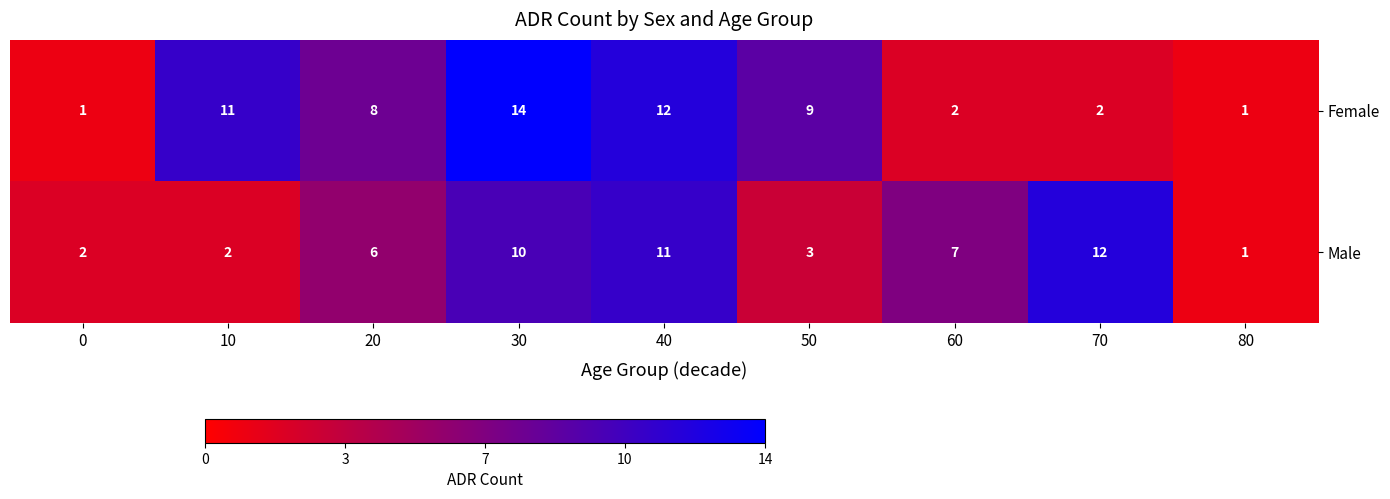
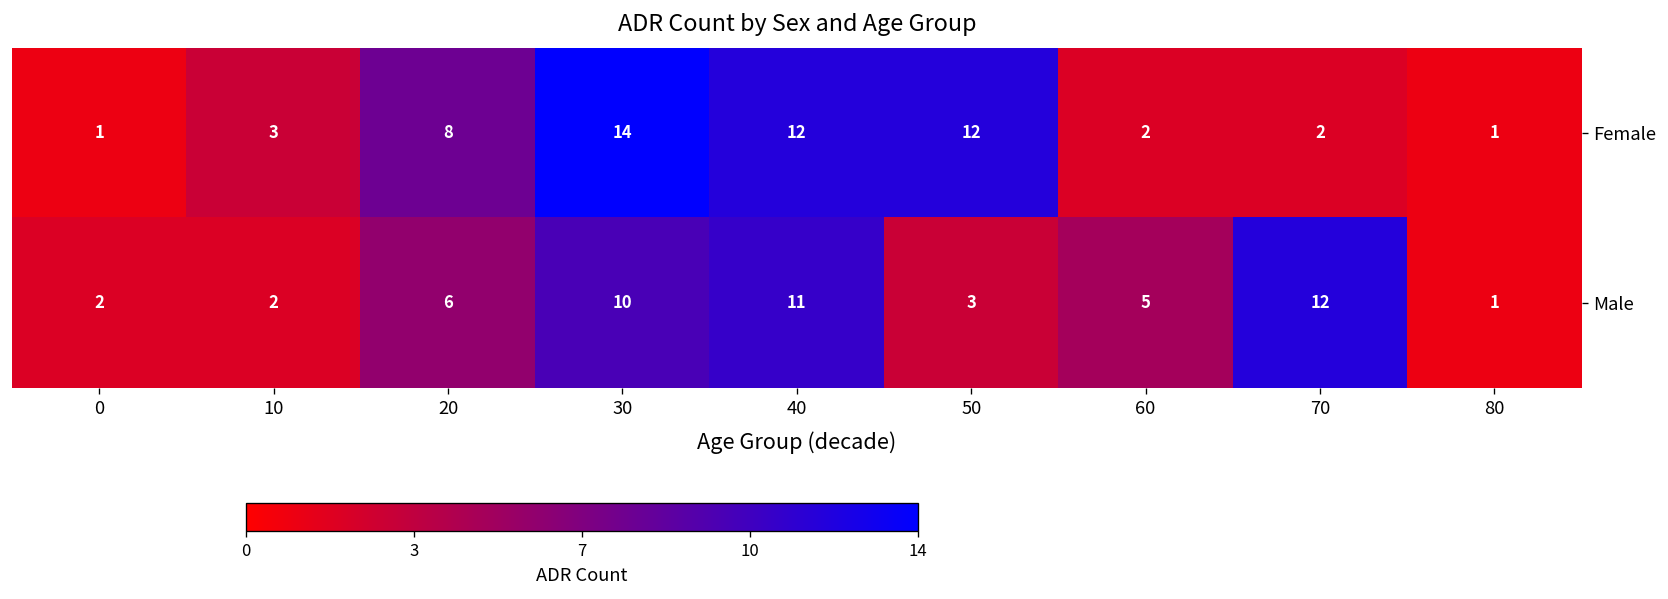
Female, 10: 11 -> 3
Female, 50: 9 -> 12
Male, 60: 7 -> 5
